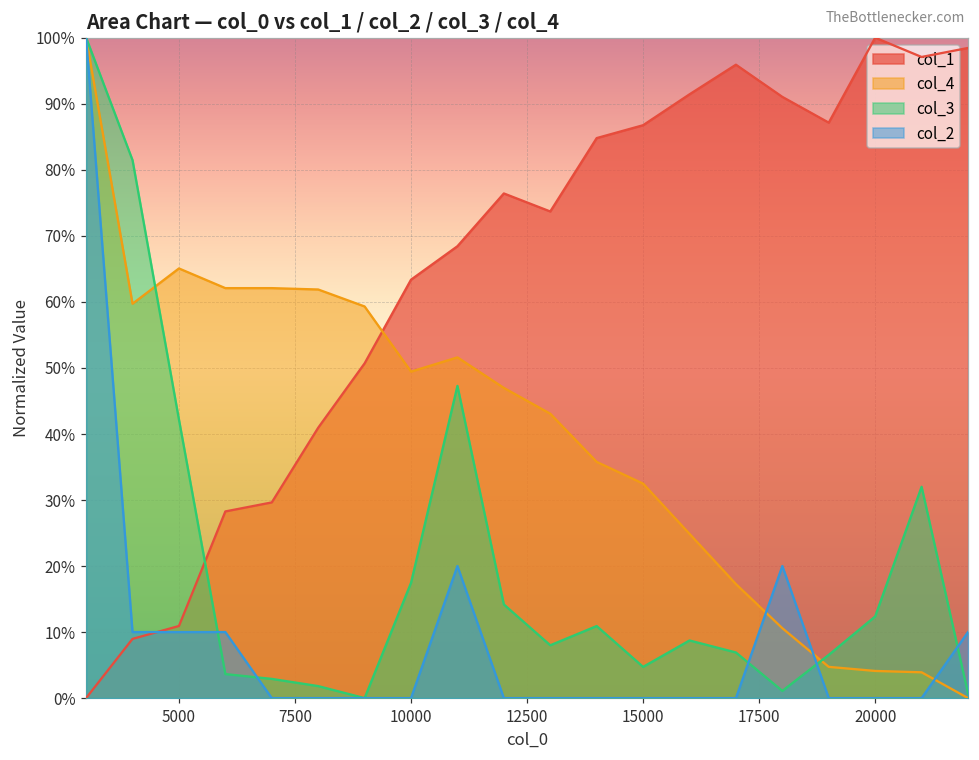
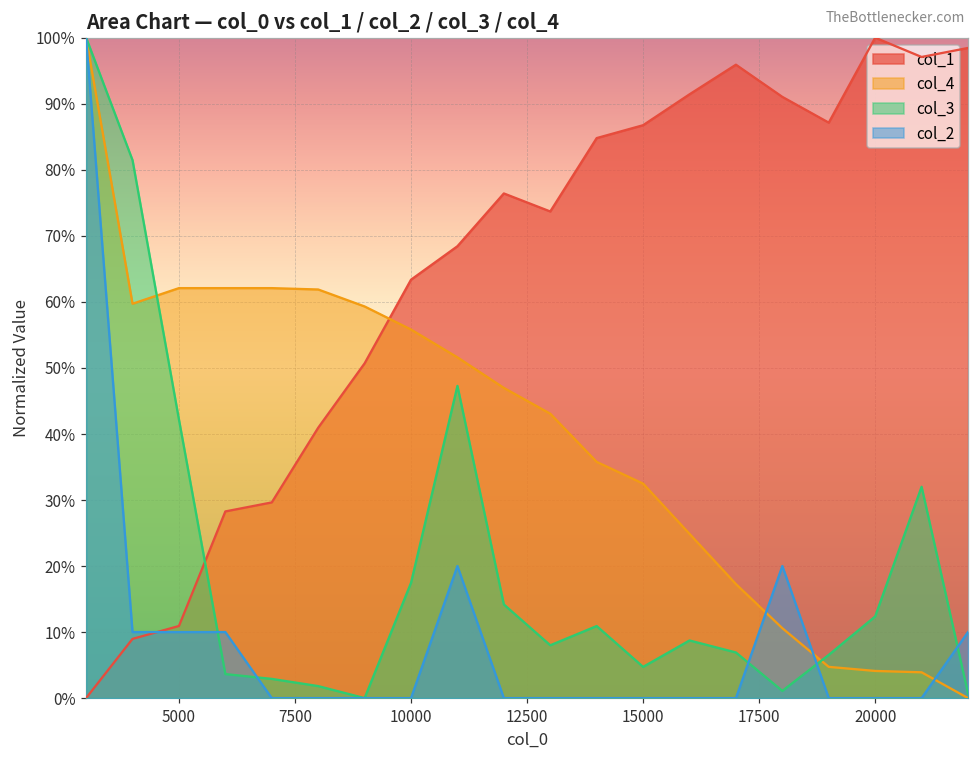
col_4, 5000: 65% -> 62%
col_4, 10000: 49% -> 56%
